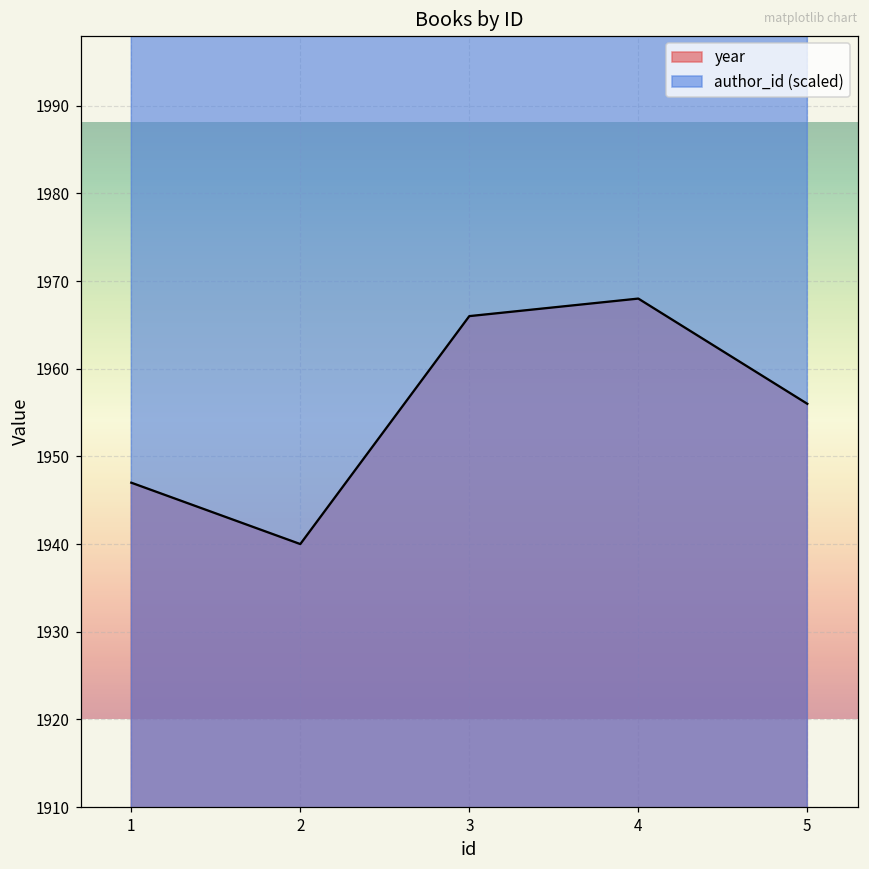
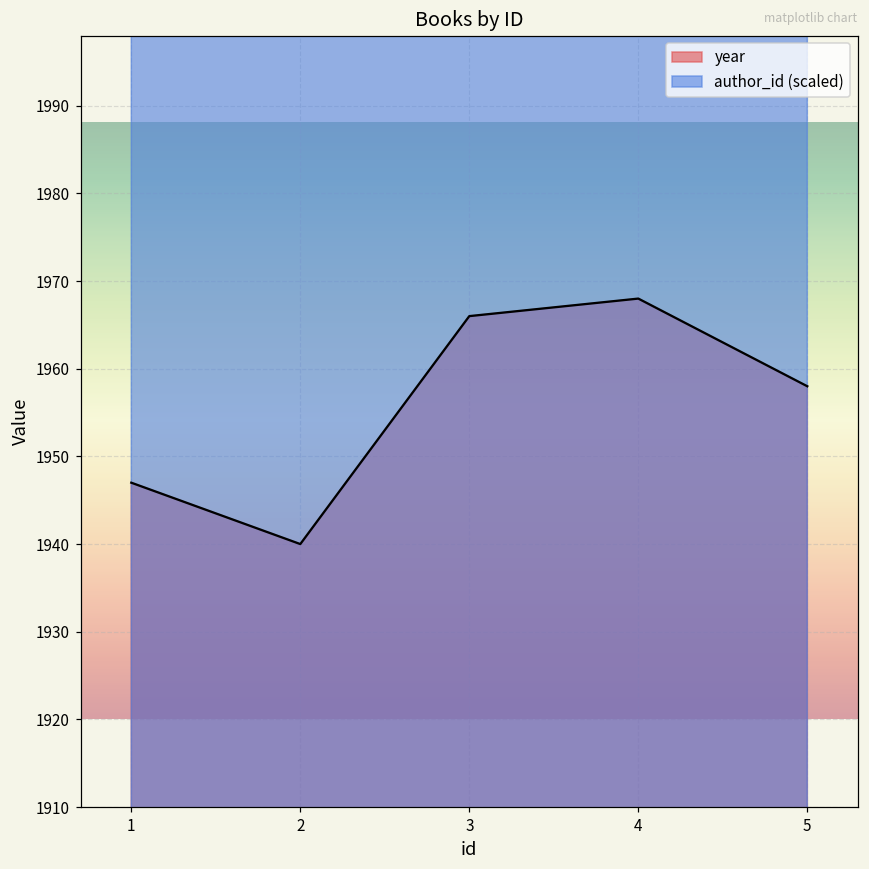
year, 5: 1956 -> 1958
